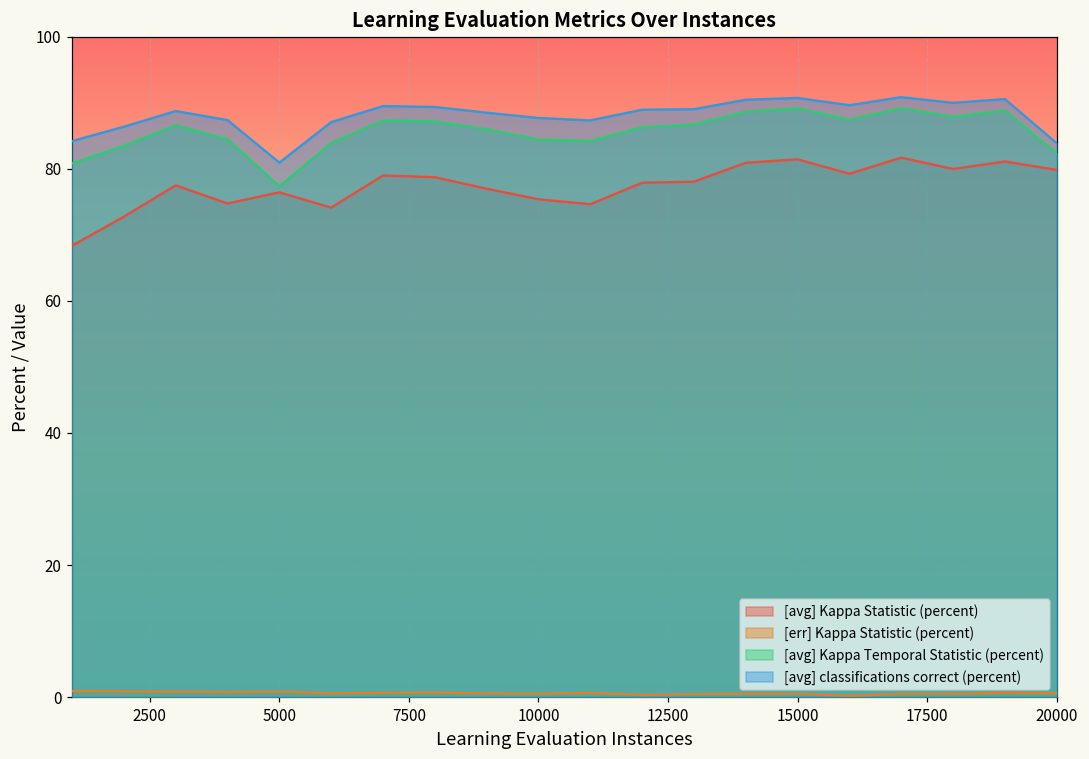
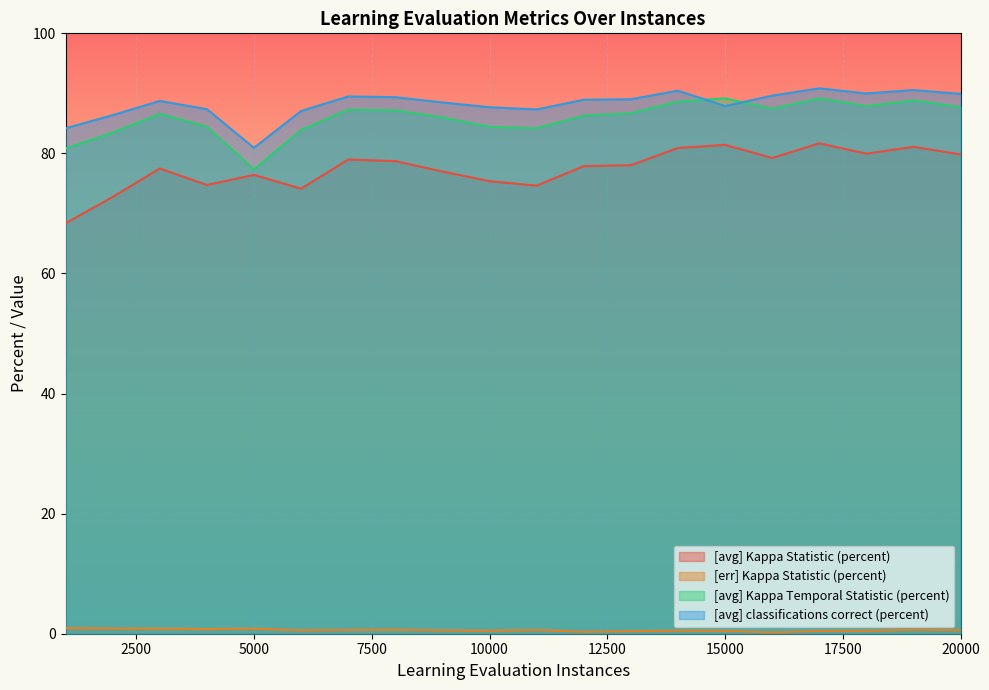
[avg] classifications correct (percent), 15000: 91 -> 88
[avg] Kappa Temporal Statistic (percent), 20000: 82 -> 88
[avg] classifications correct (percent), 20000: 84 -> 90
